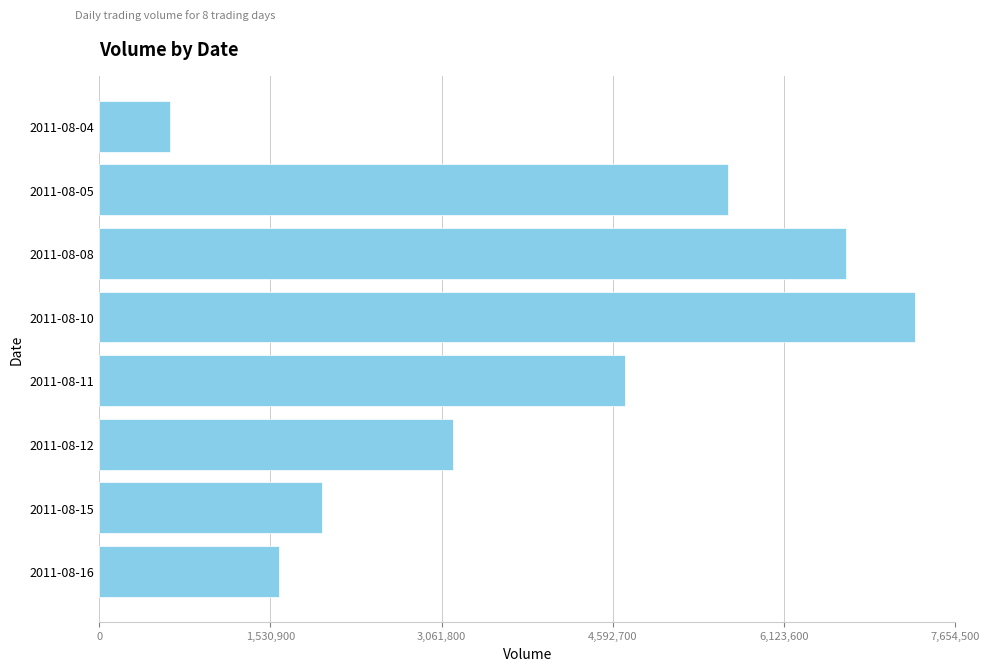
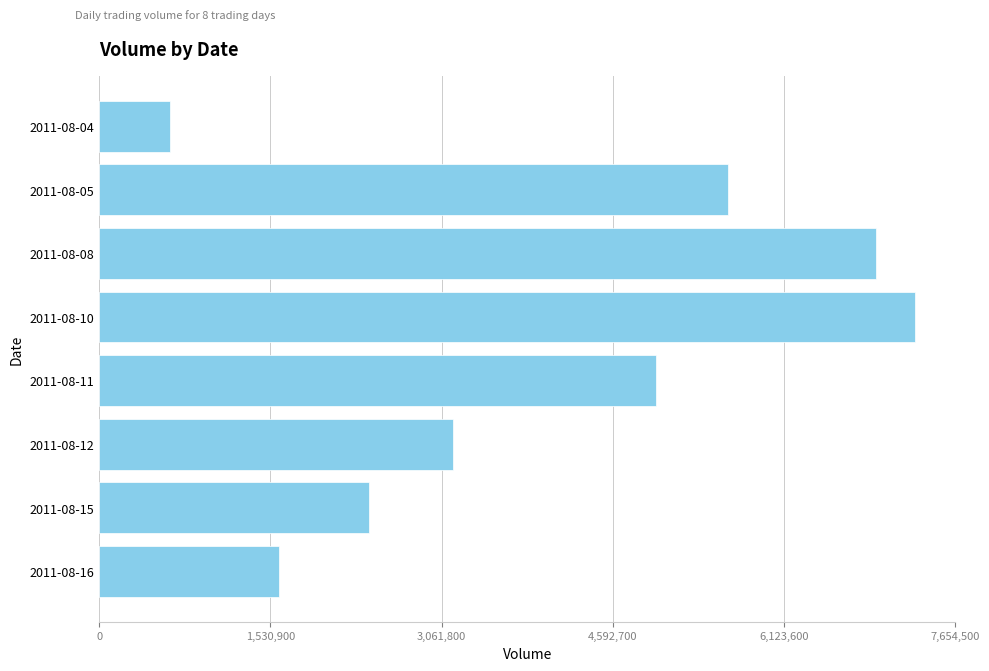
2011-08-08: 6,680,000 -> 6,940,000
2011-08-11: 4,700,000 -> 4,980,000
2011-08-15: 1,990,000 -> 2,410,000
